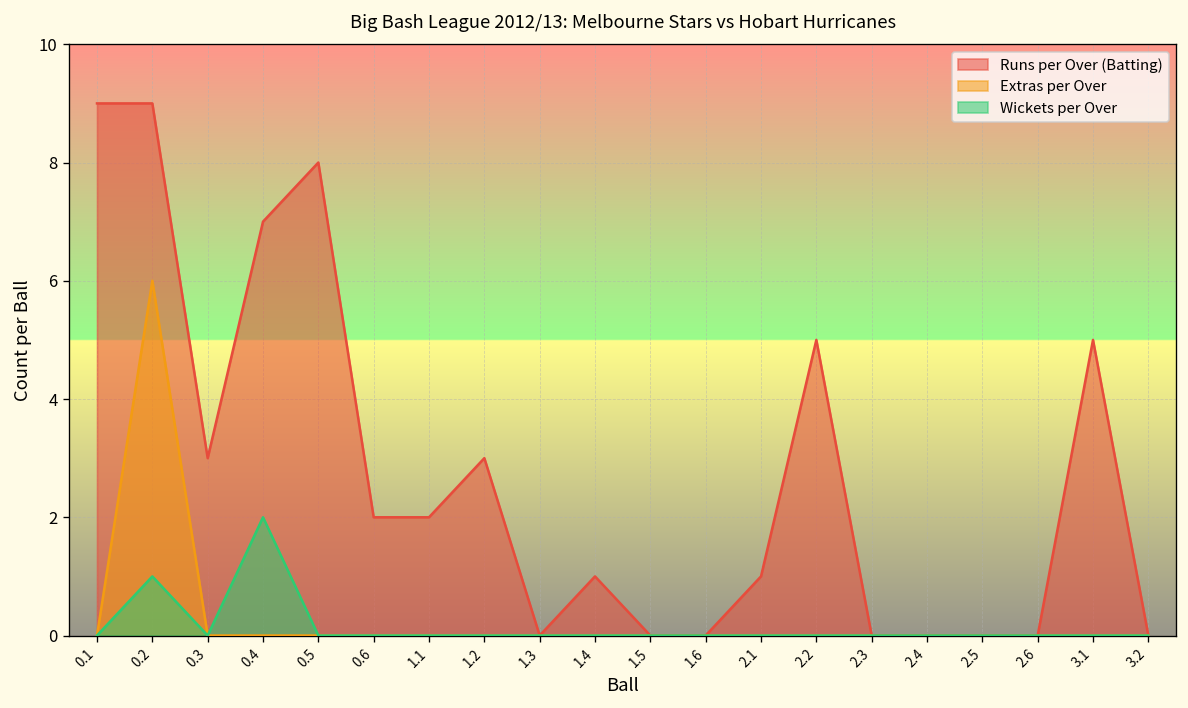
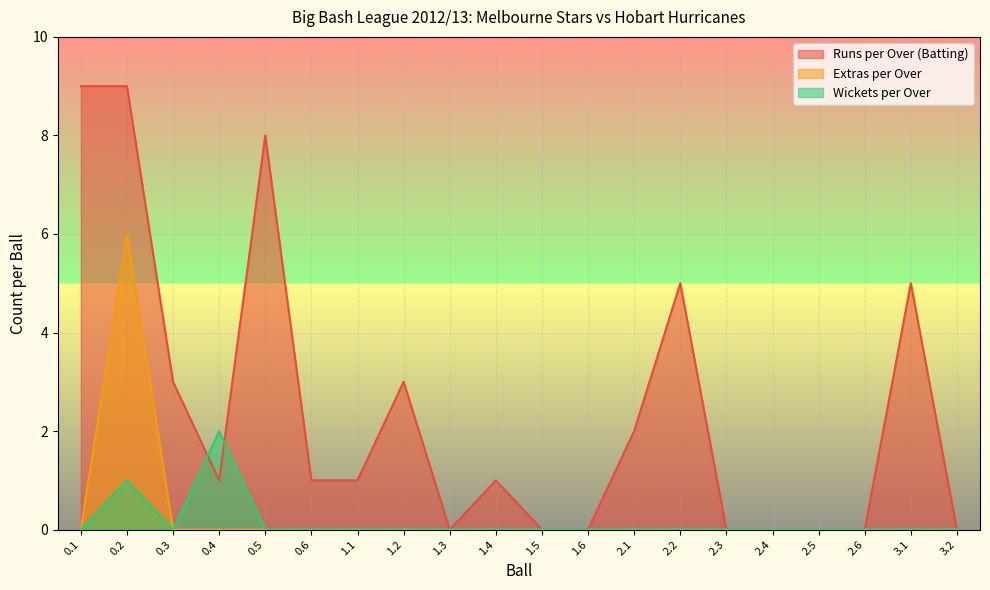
Runs per Over (Batting), 0.4: 7 -> 1
Runs per Over (Batting), 0.6: 2 -> 1
Runs per Over (Batting), 1.1: 2 -> 1
Runs per Over (Batting), 2.1: 1 -> 2
